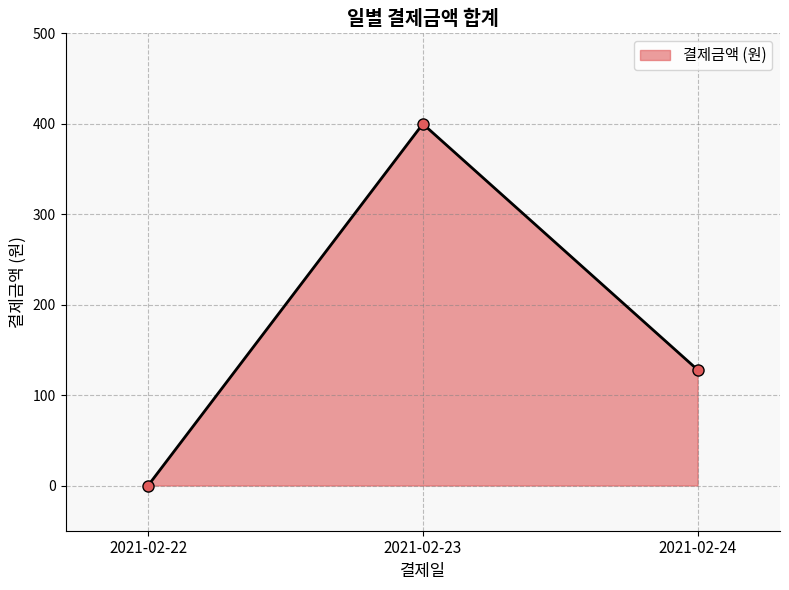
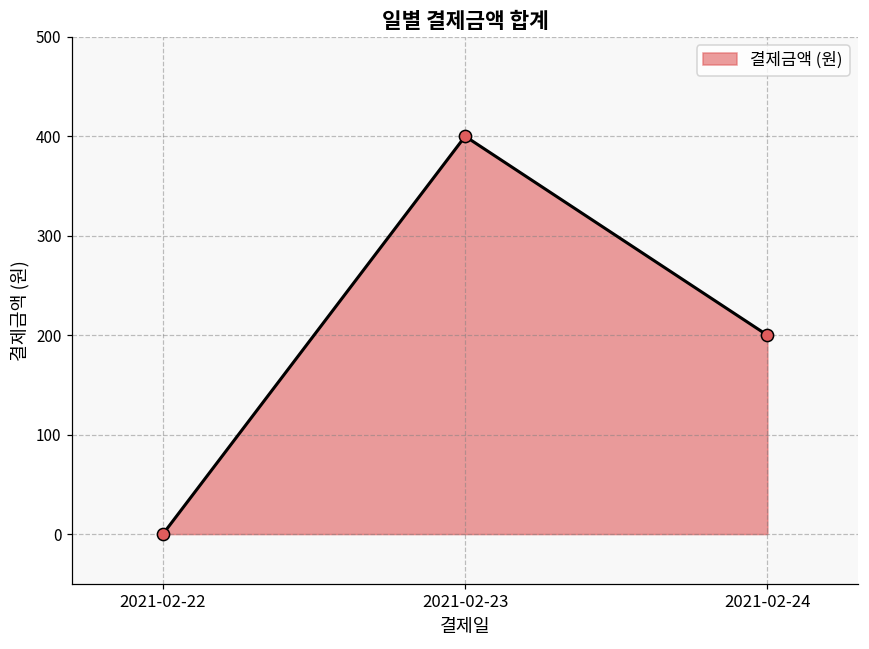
2021-02-24: 130 -> 200
